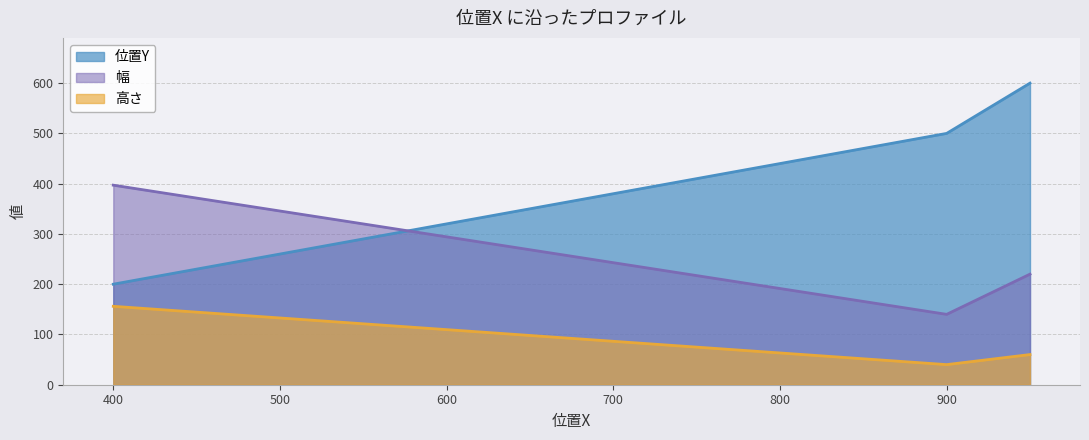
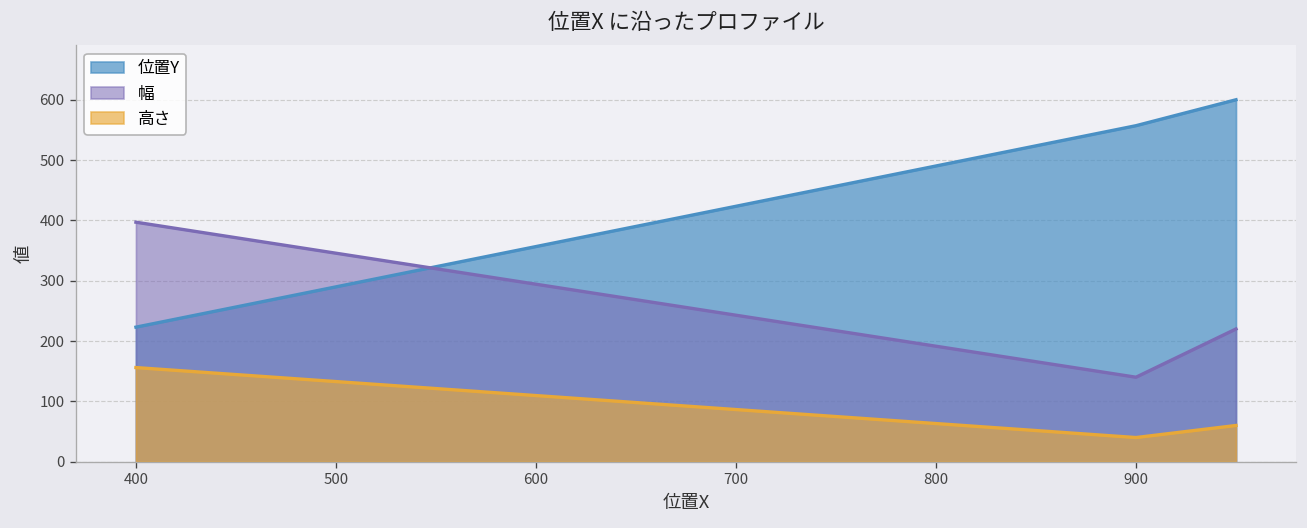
位置Y, 400: 200 -> 220
位置Y, 900: 500 -> 560
